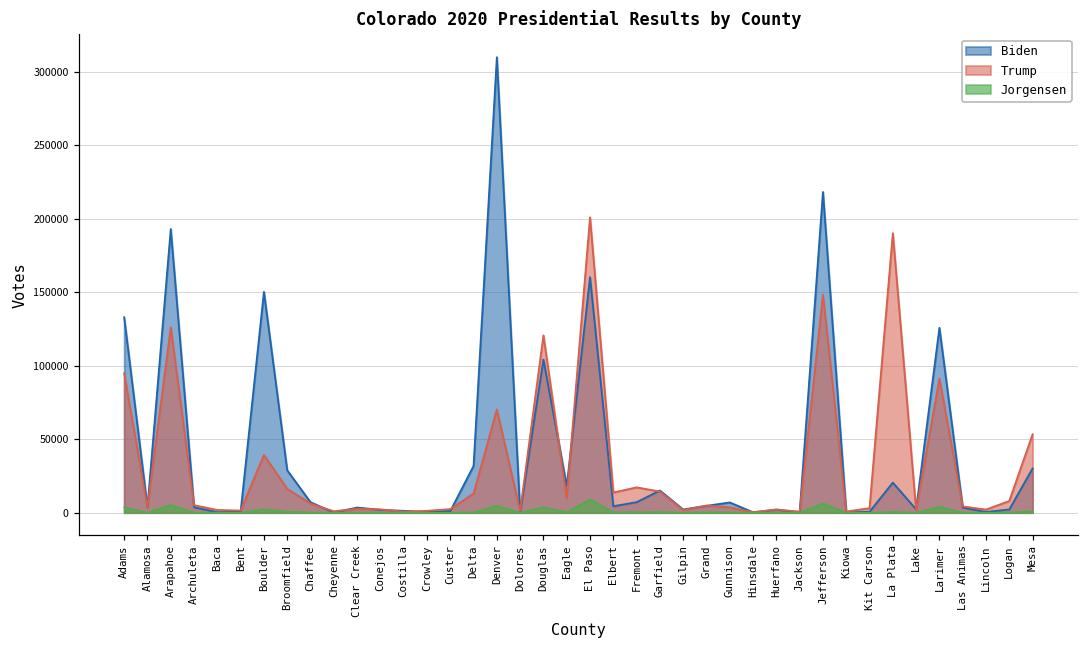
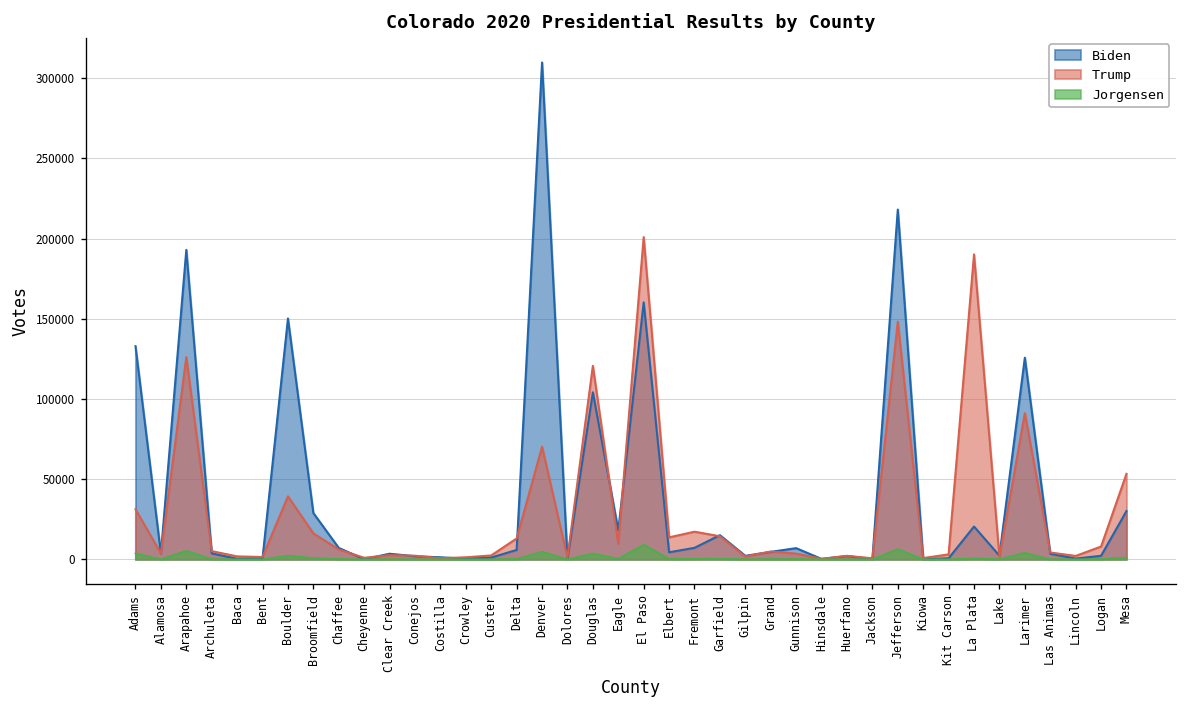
Trump, Adams: 95000 -> 31000
Biden, Delta: 32000 -> 6000
